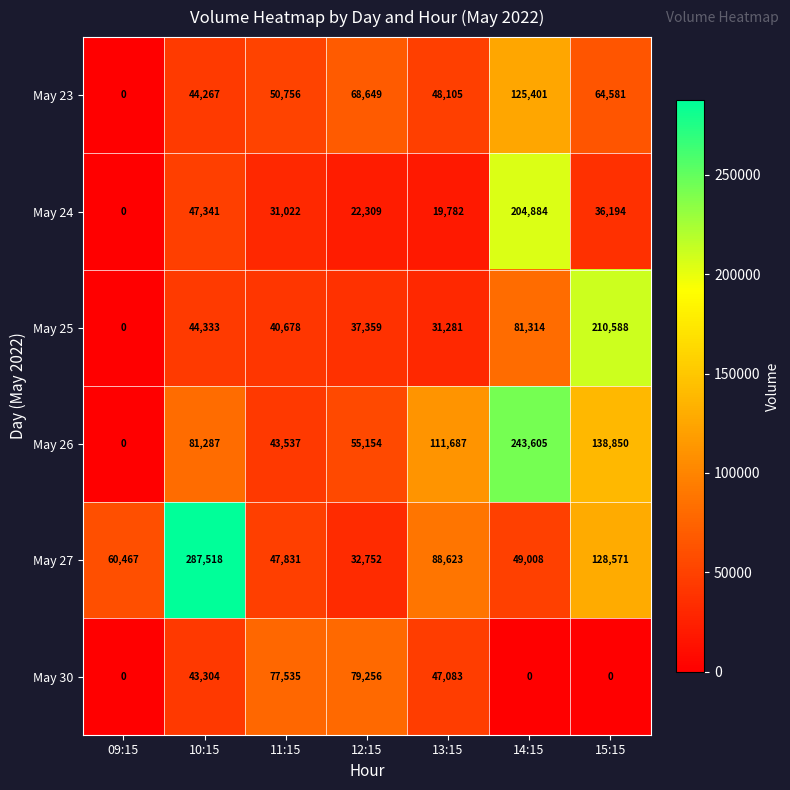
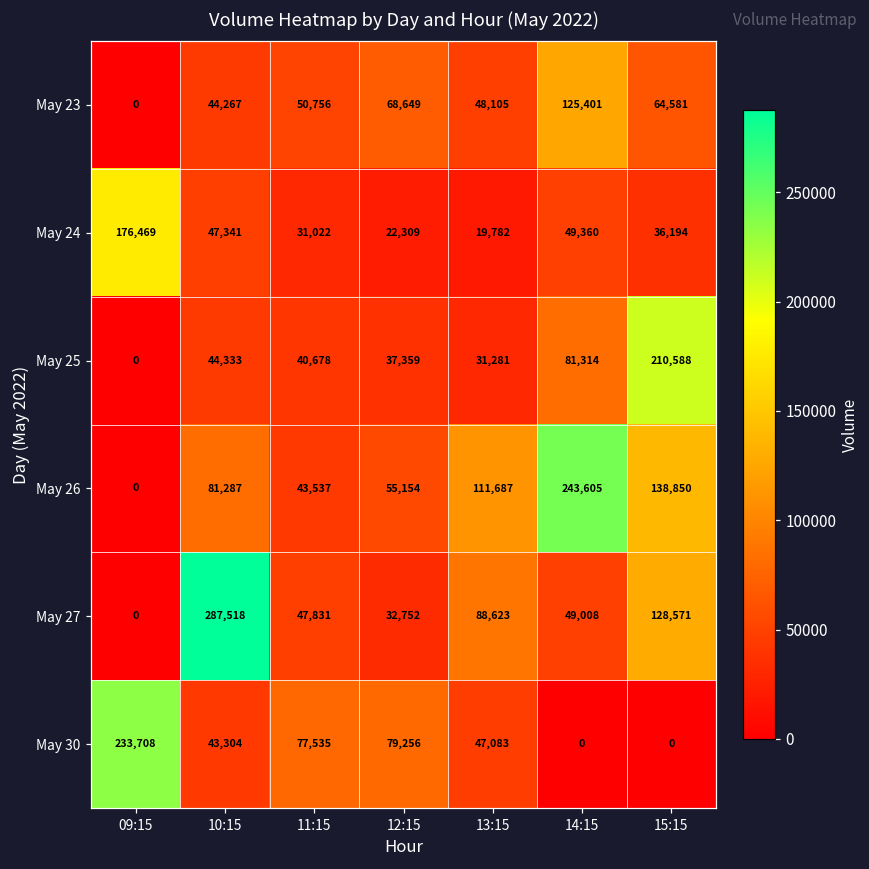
May 24, 09:15: 0 -> 176,469
May 24, 14:15: 204,884 -> 49,360
May 27, 09:15: 60,467 -> 0
May 30, 09:15: 0 -> 233,708
